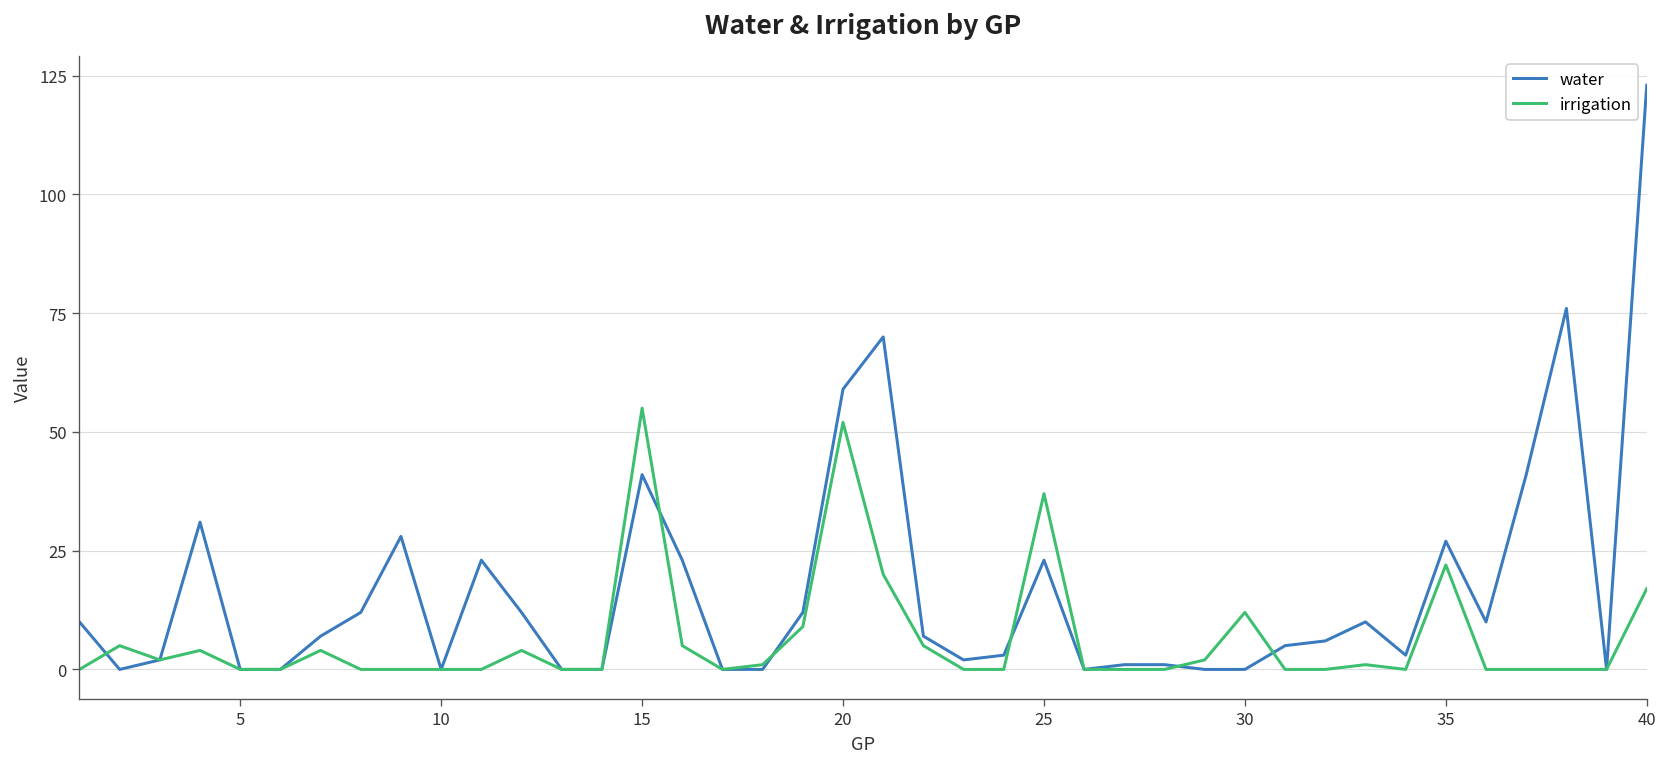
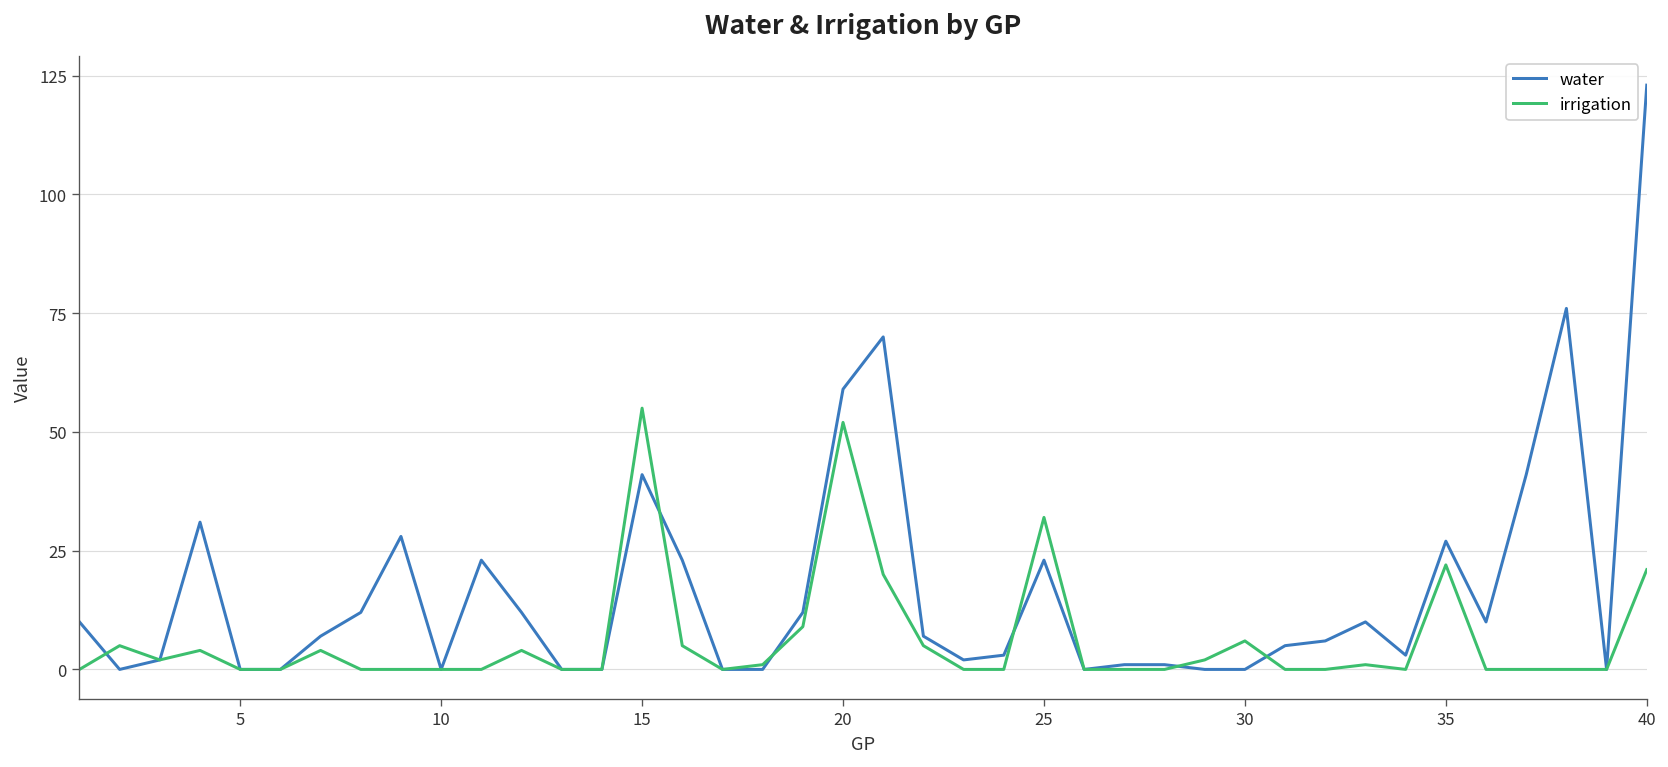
irrigation, 25: 37 -> 32
irrigation, 30: 12 -> 6
irrigation, 40: 17 -> 21
